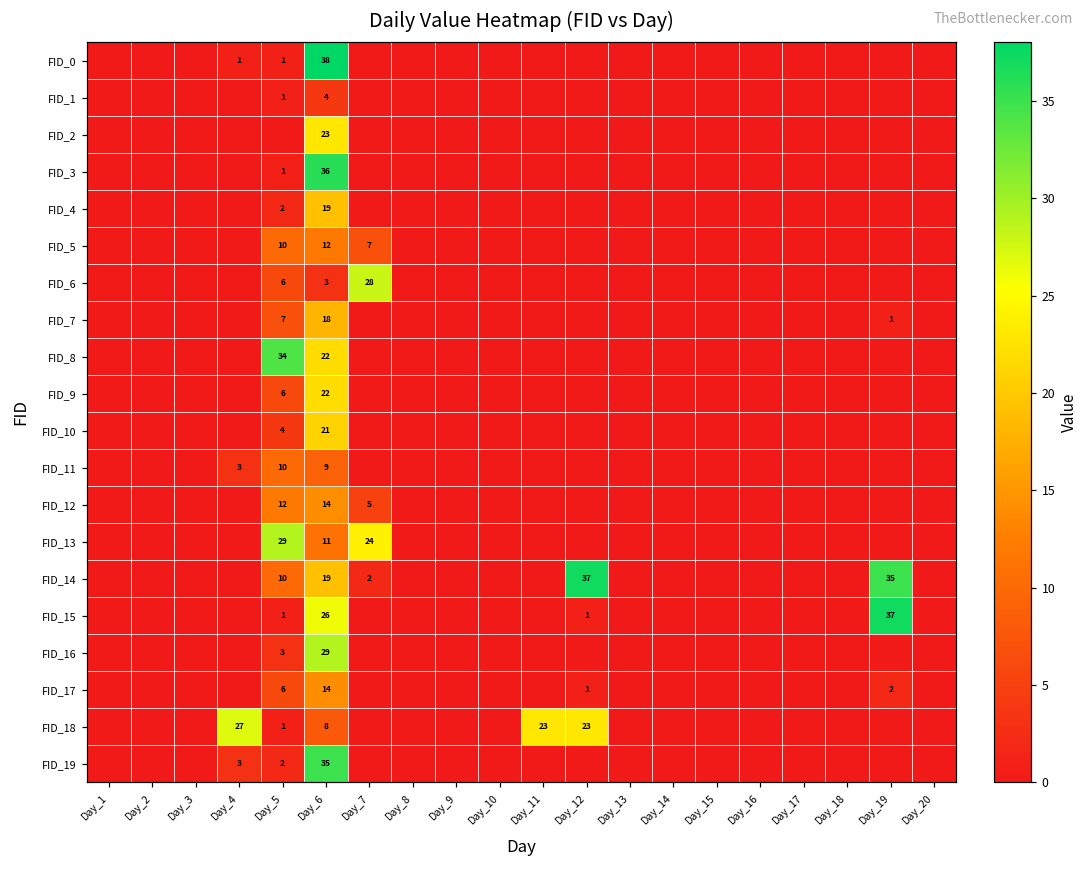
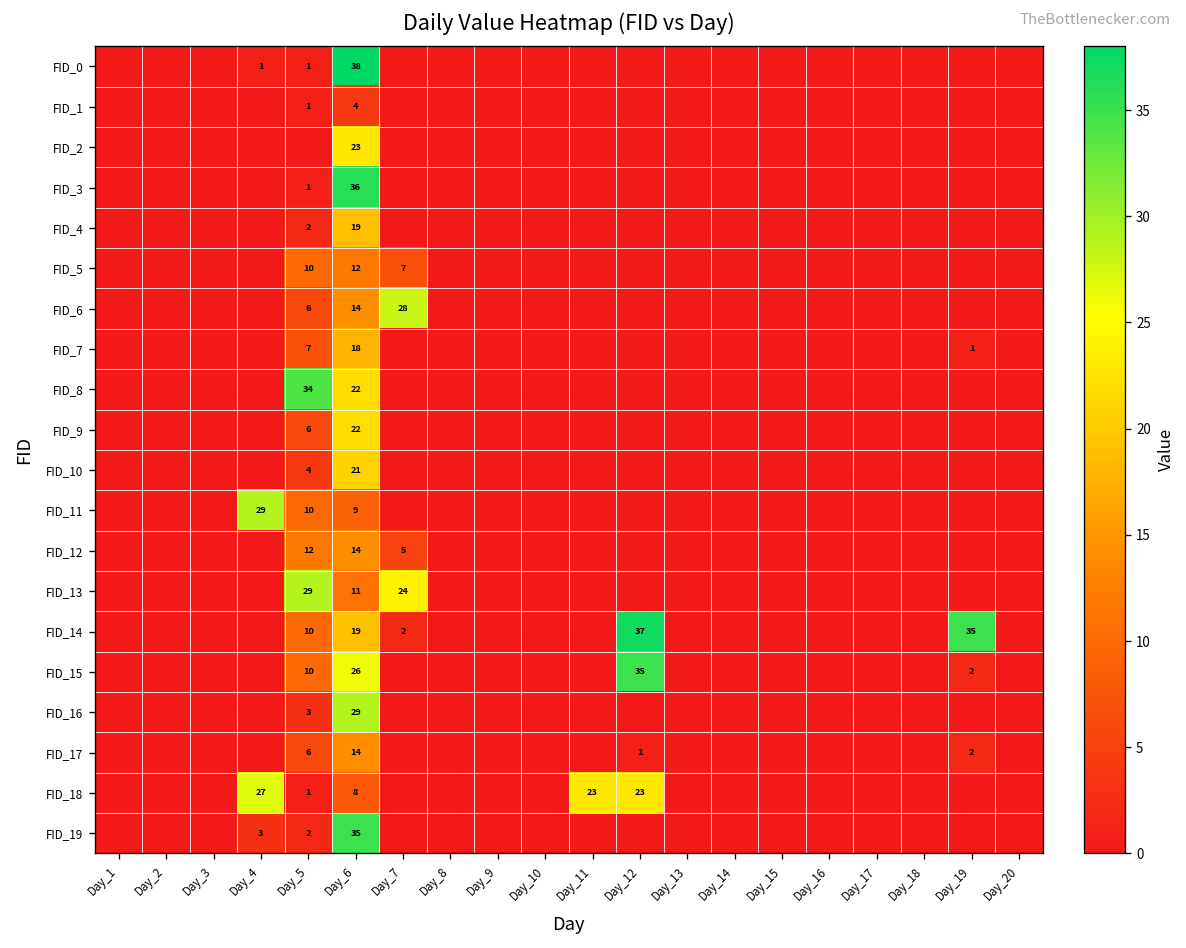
FID_6, Day_6: 3 -> 14
FID_11, Day_4: 3 -> 29
FID_15, Day_5: 1 -> 10
FID_15, Day_12: 1 -> 35
FID_15, Day_19: 37 -> 2
